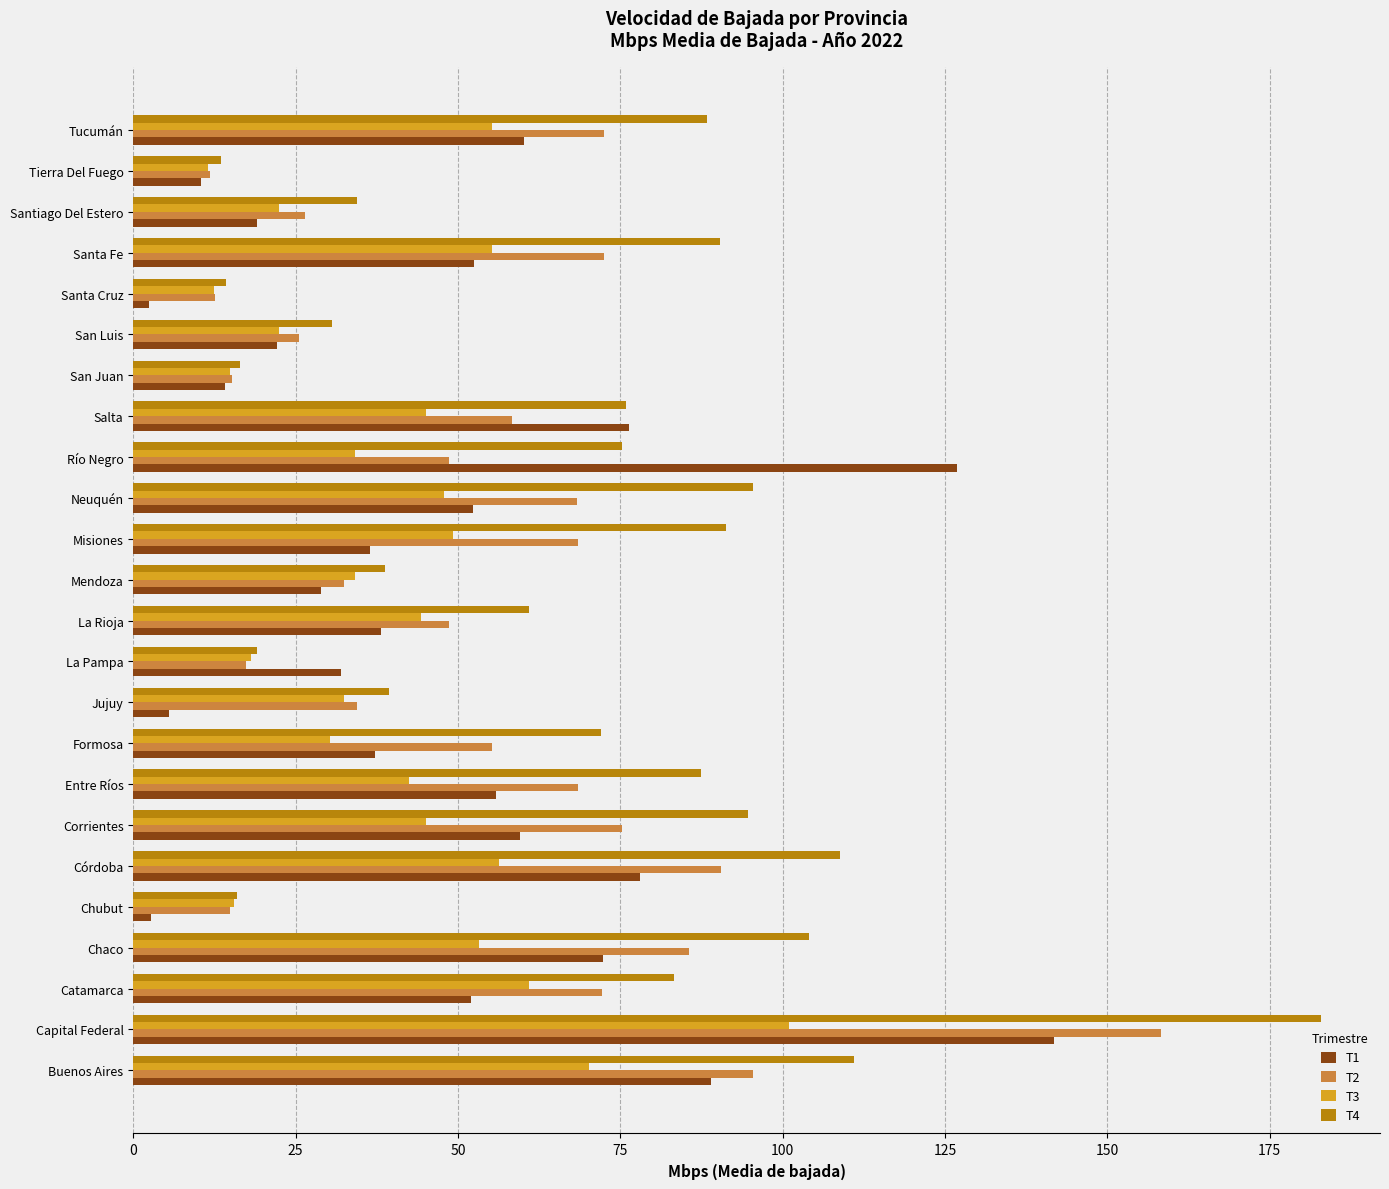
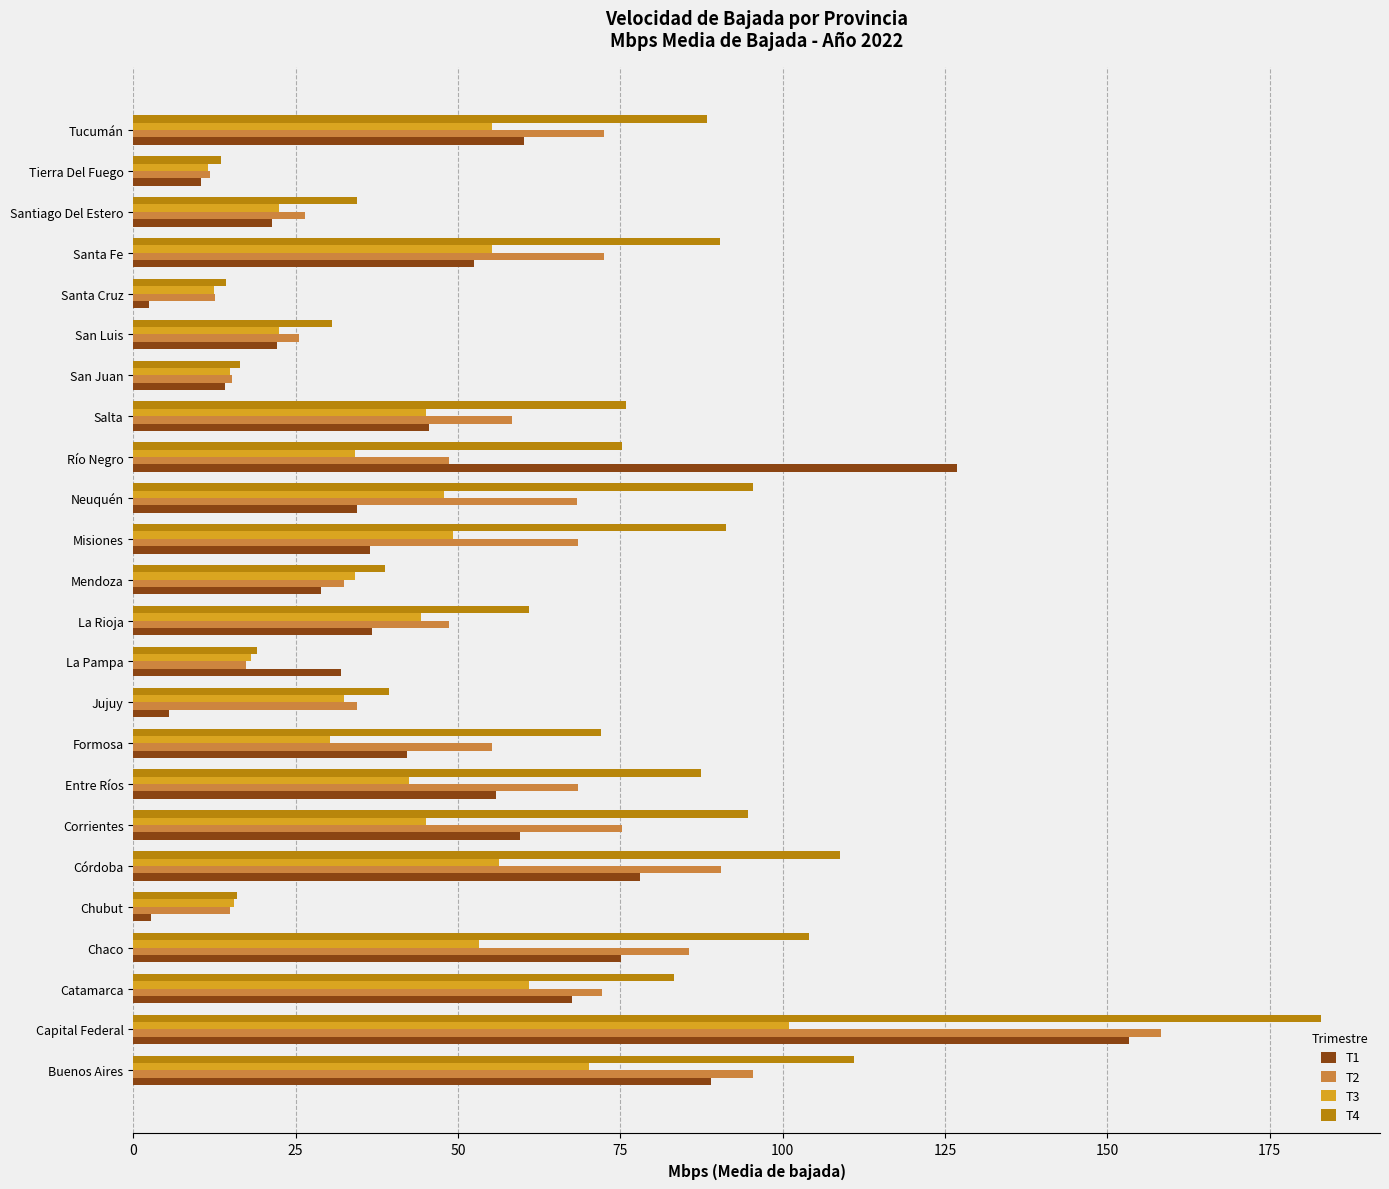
T1, Santiago Del Estero: 19 -> 21
T1, Salta: 76 -> 46
T1, Neuquén: 52 -> 34
T1, La Rioja: 38 -> 37
T1, Formosa: 37 -> 42
T1, Chaco: 72 -> 75
T1, Catamarca: 52 -> 68
T1, Capital Federal: 142 -> 153
